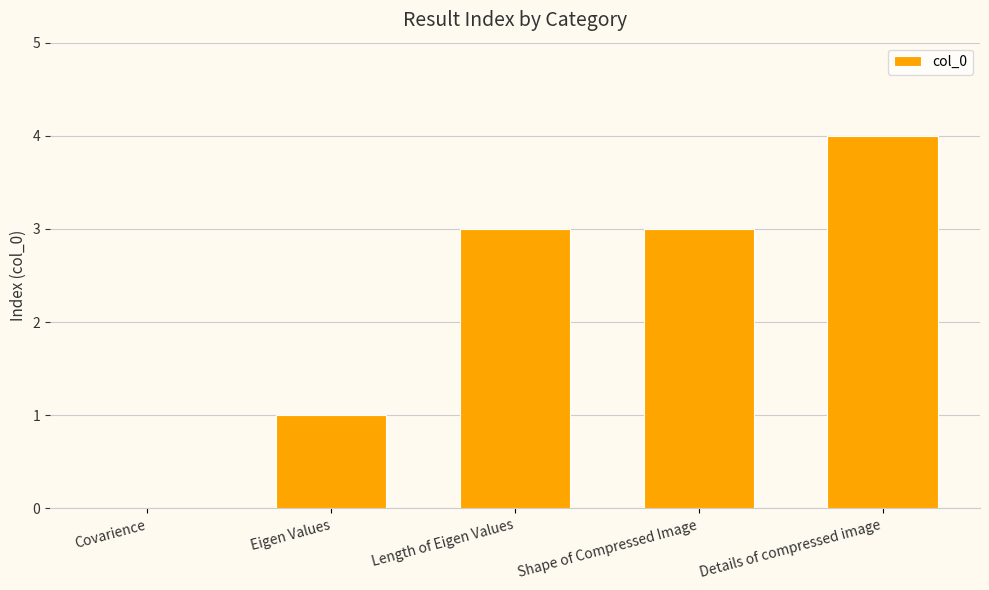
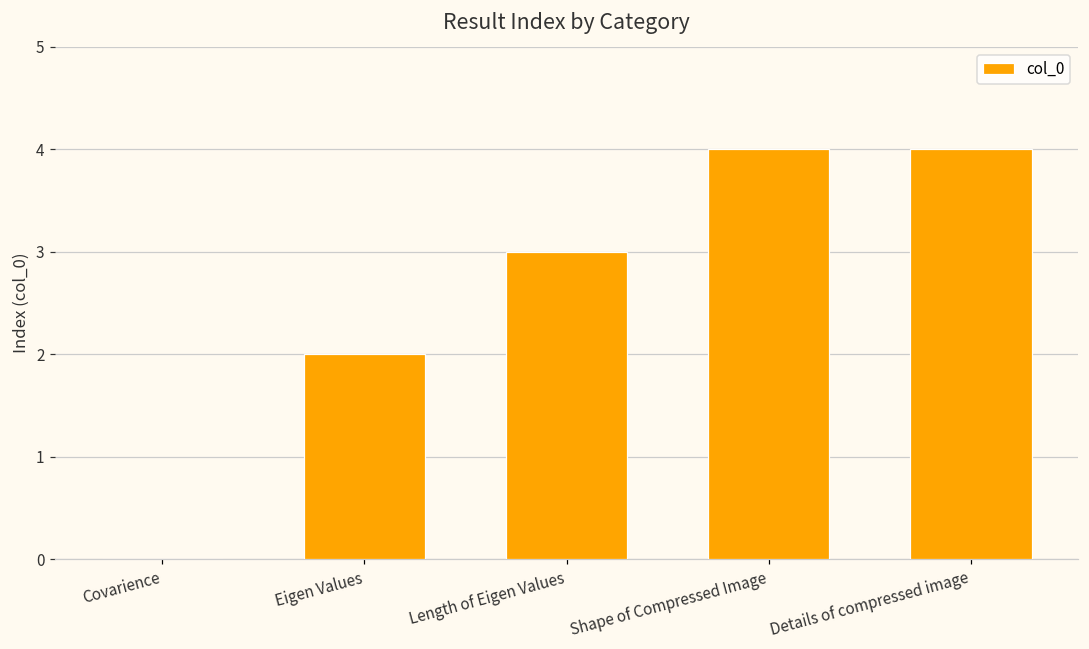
Eigen Values: 1 -> 2
Shape of Compressed Image: 3 -> 4
